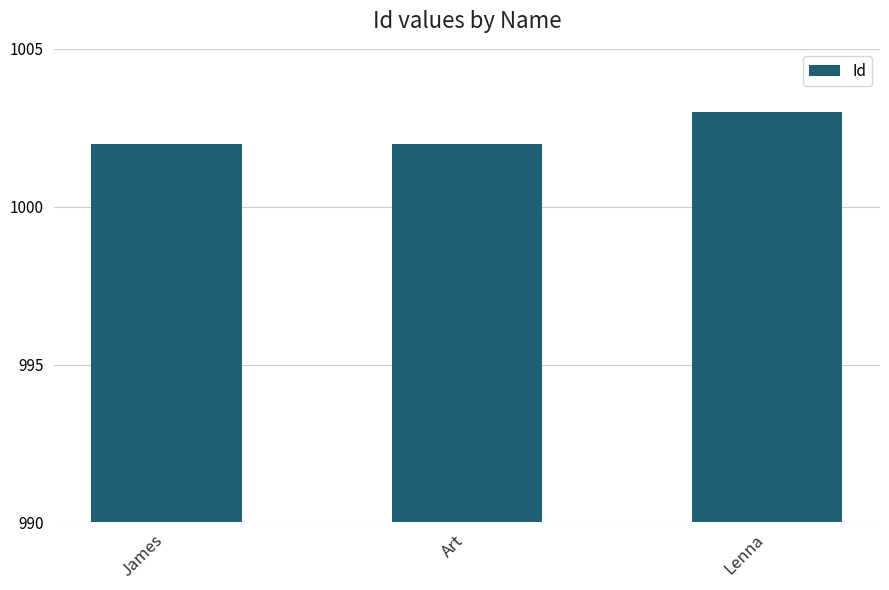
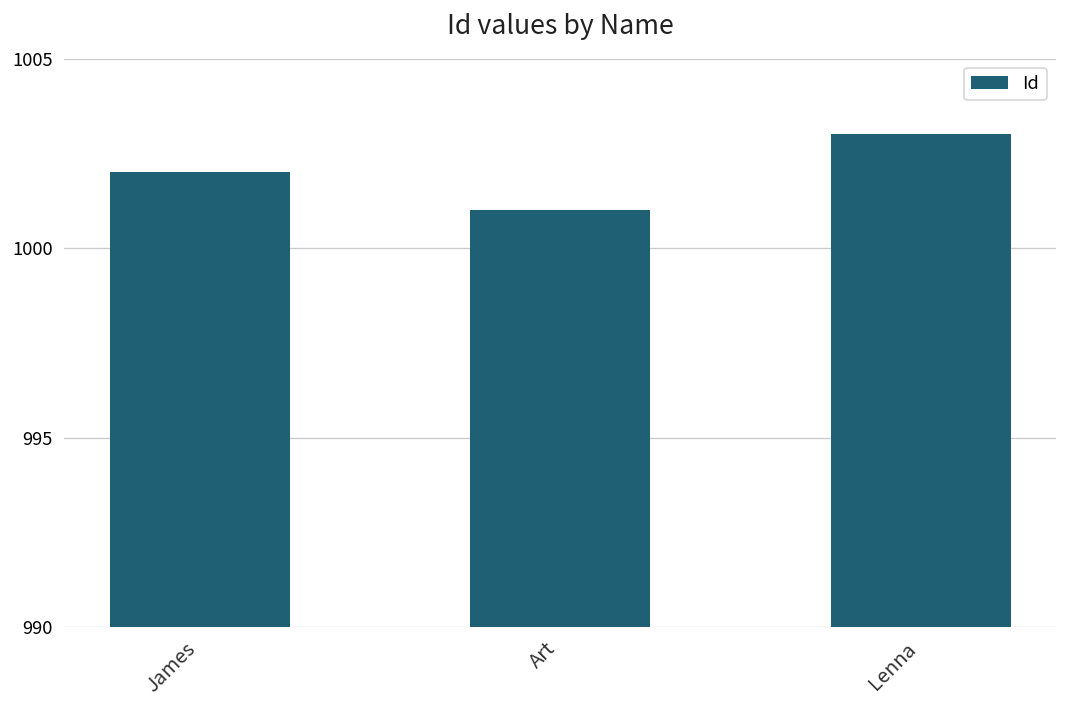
Art: 1002 -> 1001
